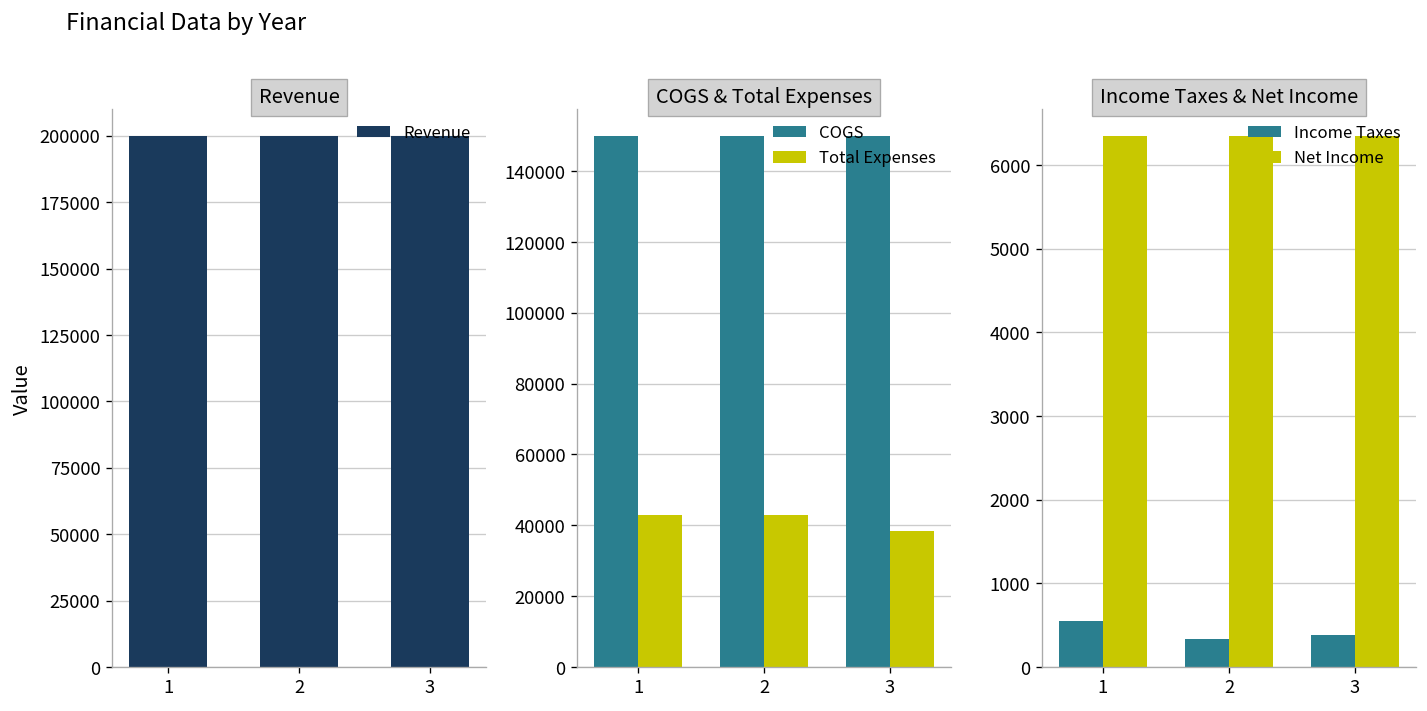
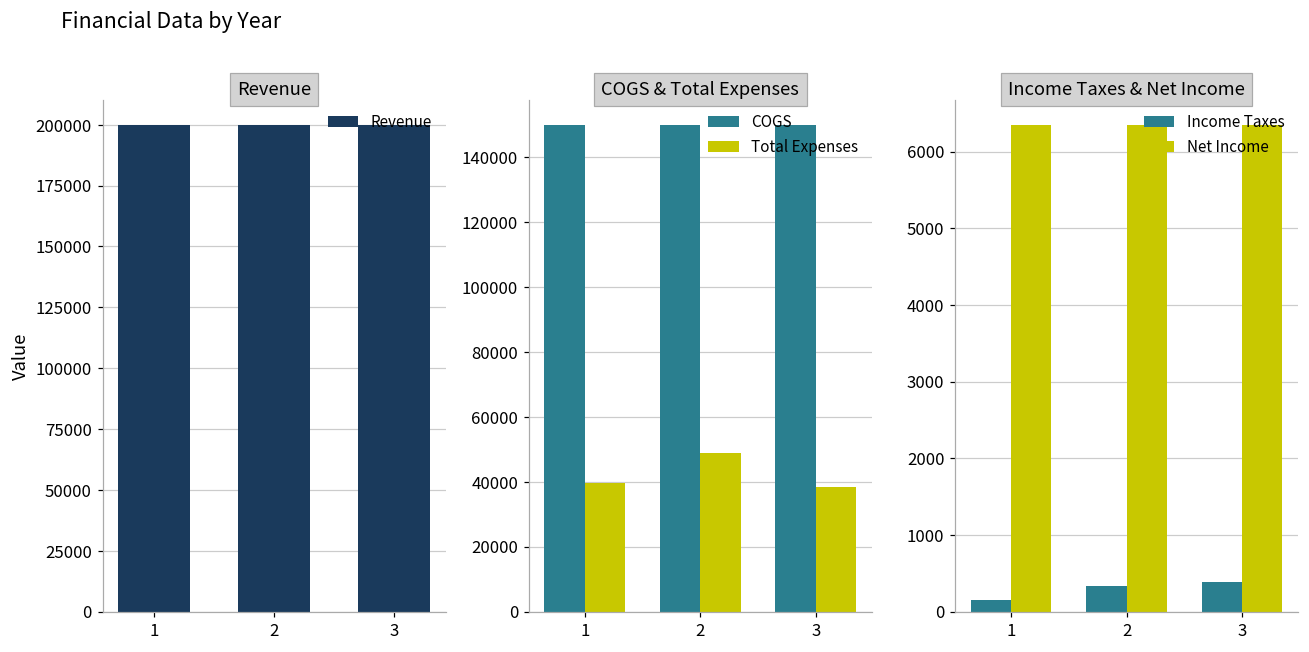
COGS & Total Expenses, Total Expenses, 1: 43000 -> 40000
COGS & Total Expenses, Total Expenses, 2: 43000 -> 49000
Income Taxes & Net Income, Income Taxes, 1: 600 -> 200
